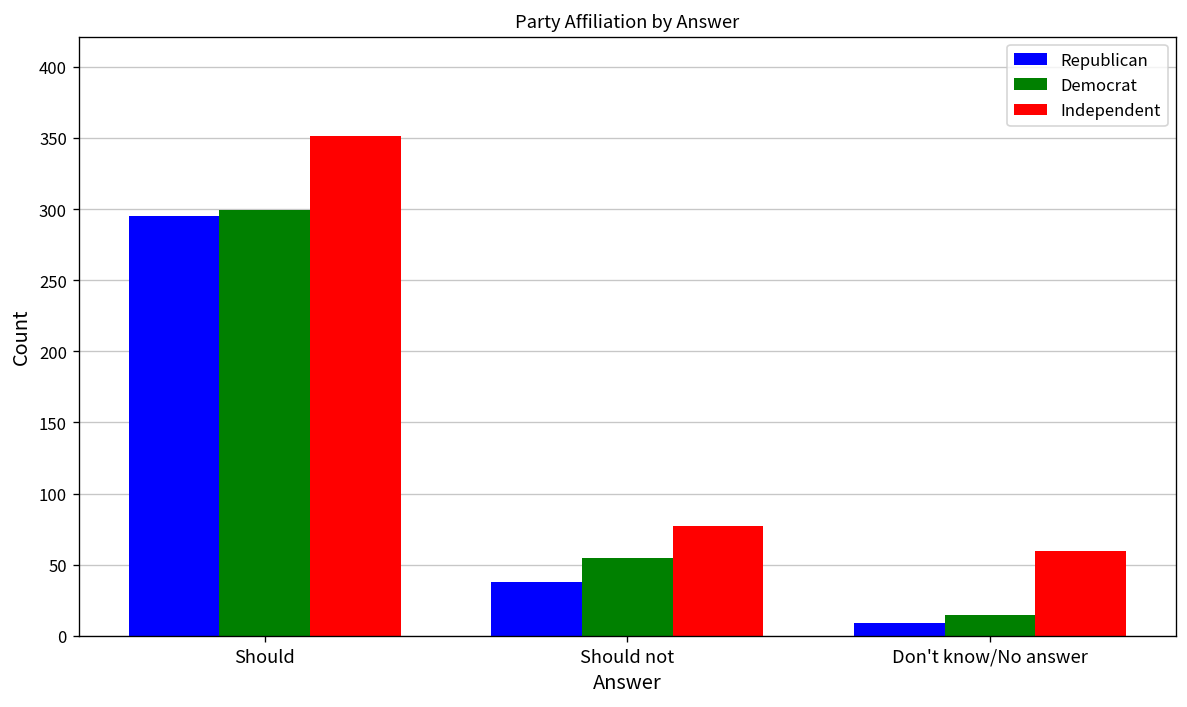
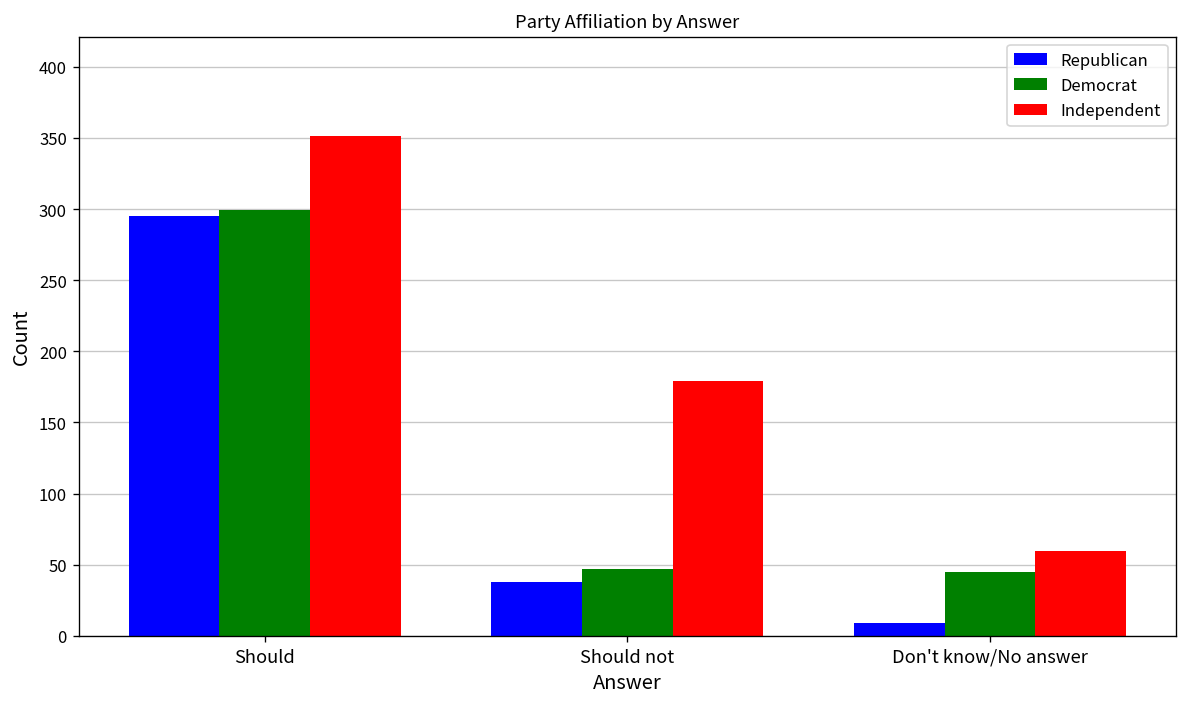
Democrat, Should not: 55 -> 47
Independent, Should not: 77 -> 179
Democrat, Don't know/No answer: 15 -> 45
